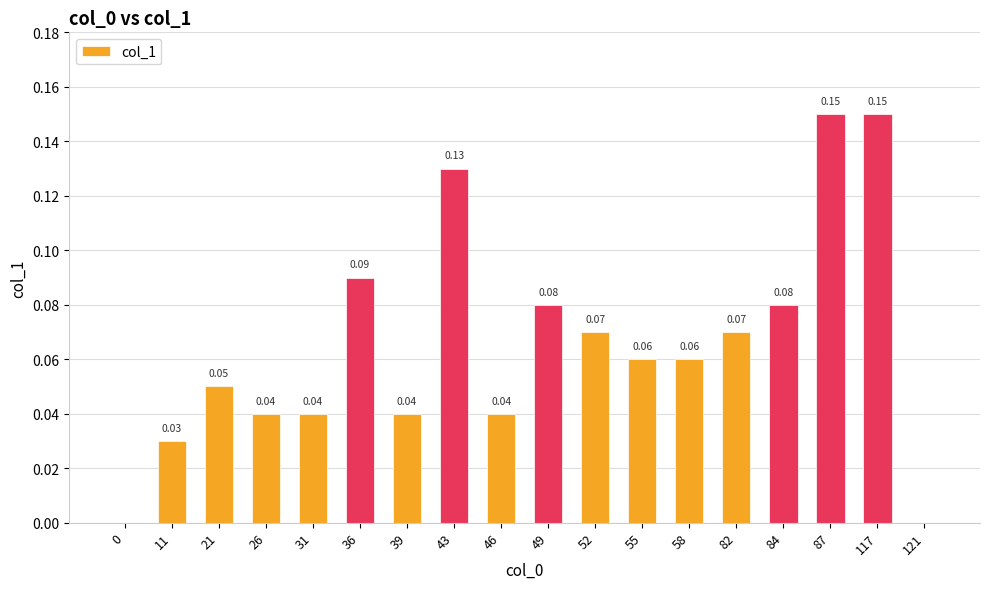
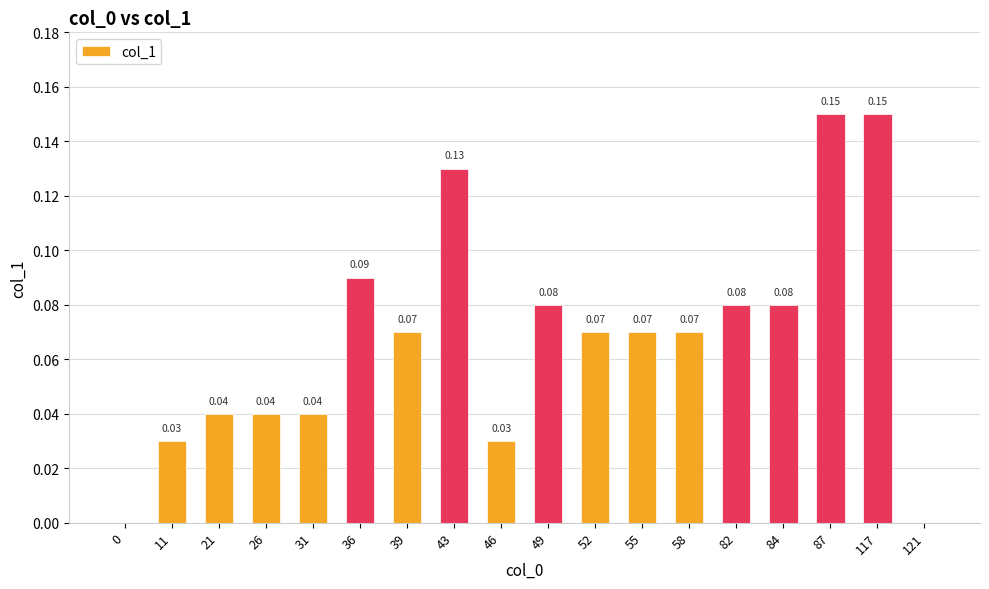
21: 0.05 -> 0.04
39: 0.04 -> 0.07
46: 0.04 -> 0.03
55: 0.06 -> 0.07
58: 0.06 -> 0.07
82: 0.07 -> 0.08
